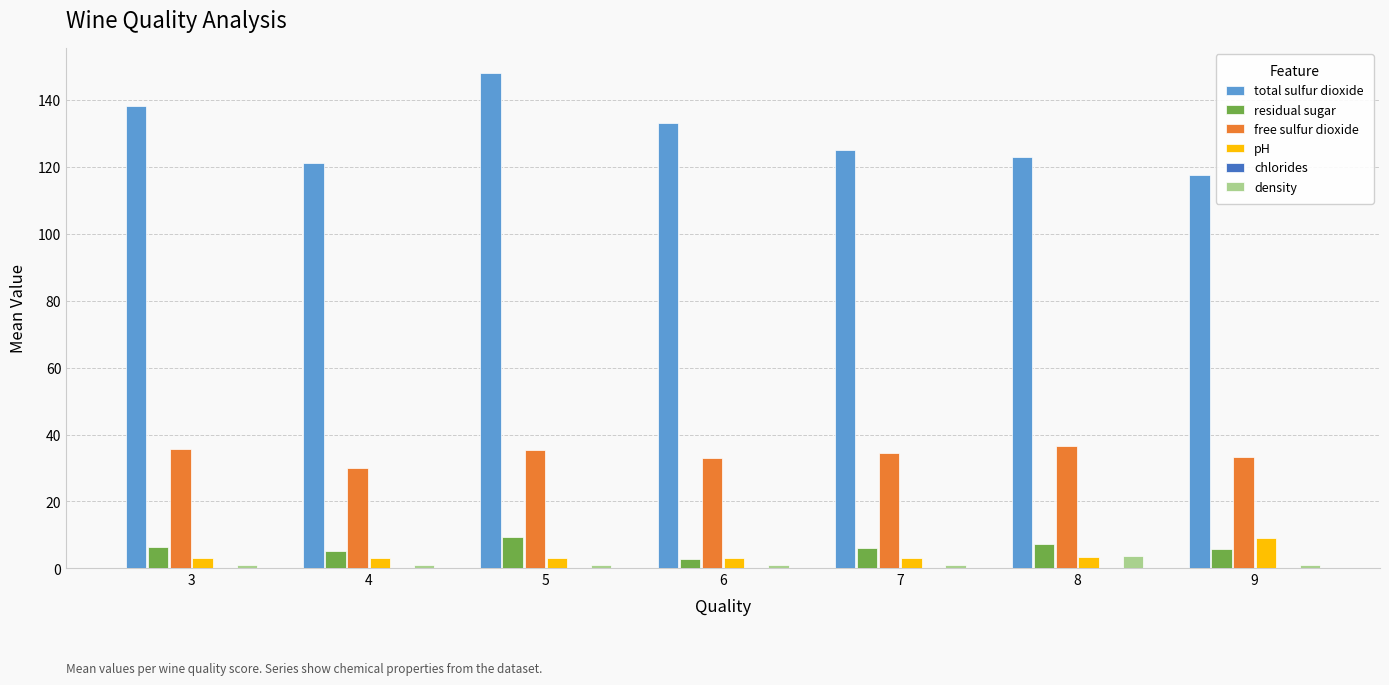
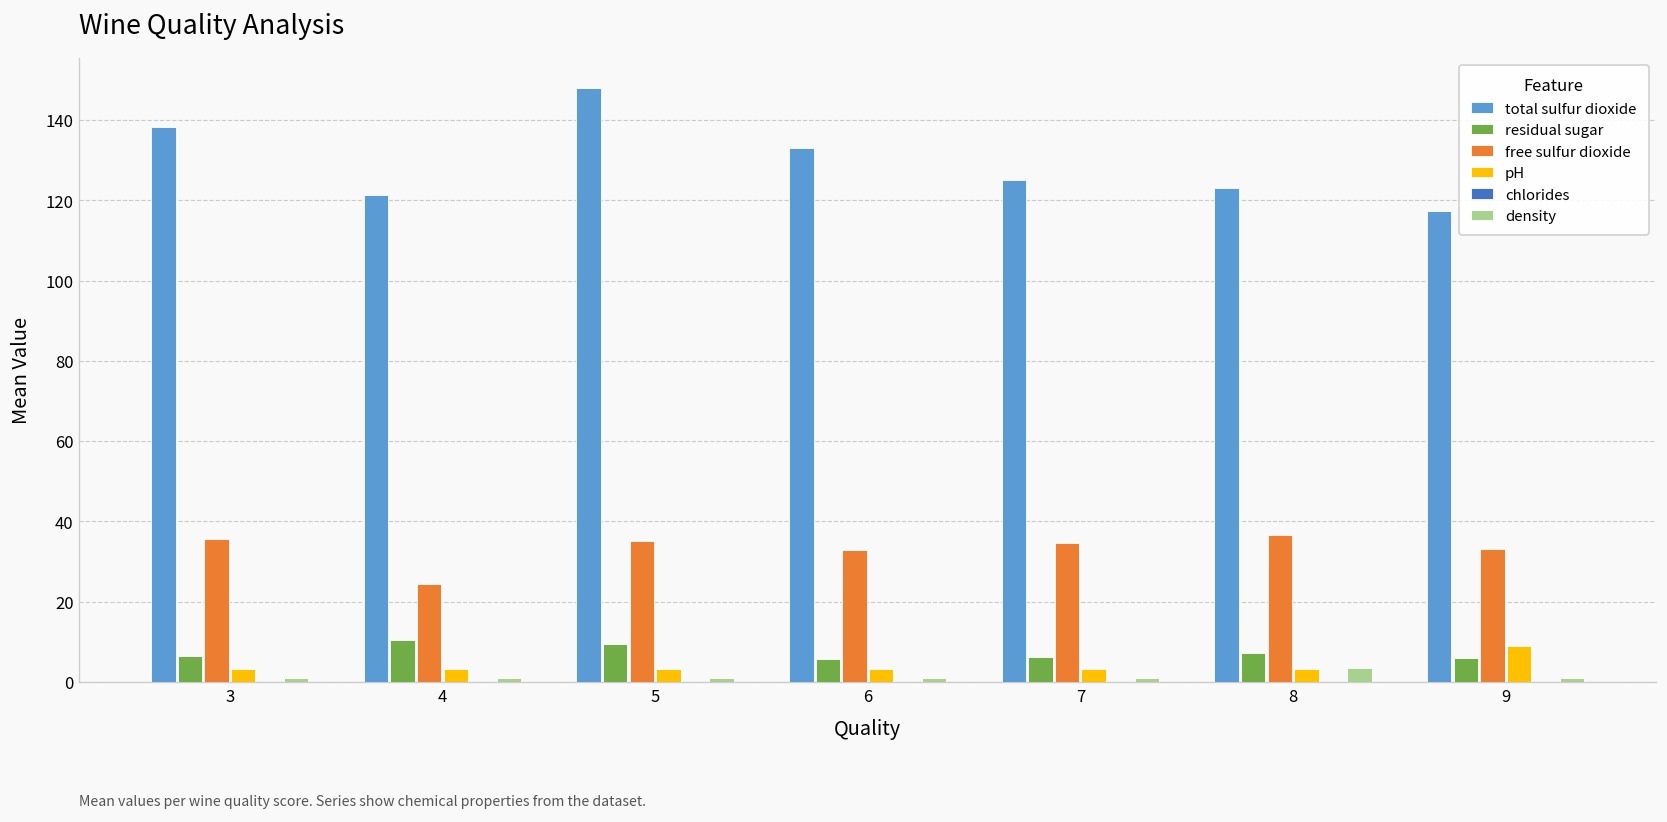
residual sugar, 4: 5 -> 10
free sulfur dioxide, 4: 30 -> 24
residual sugar, 6: 3 -> 6
